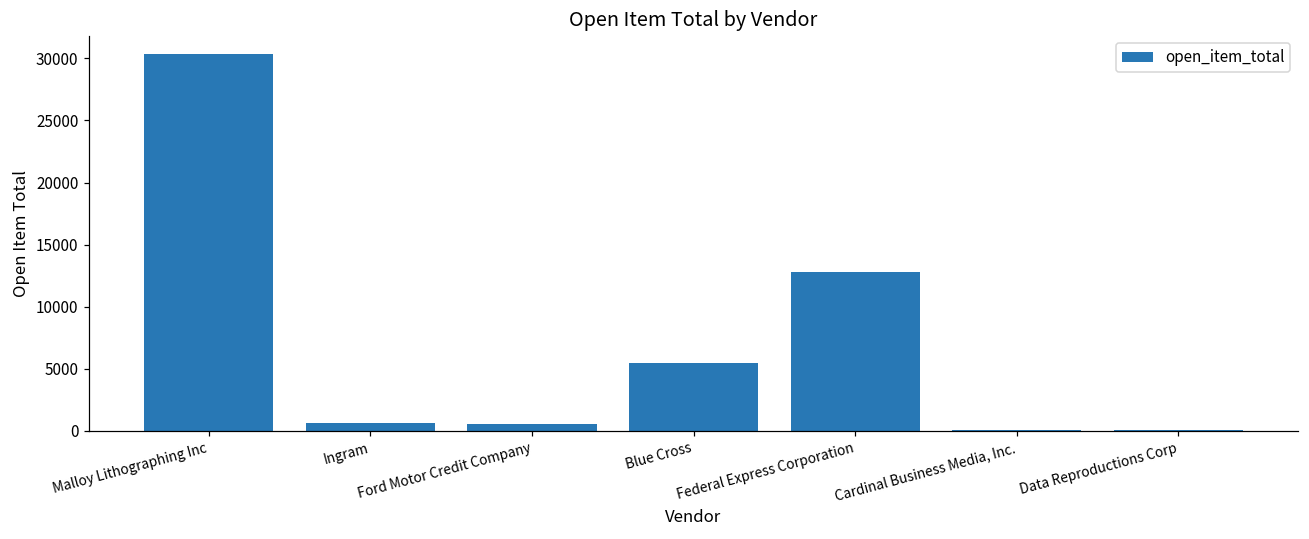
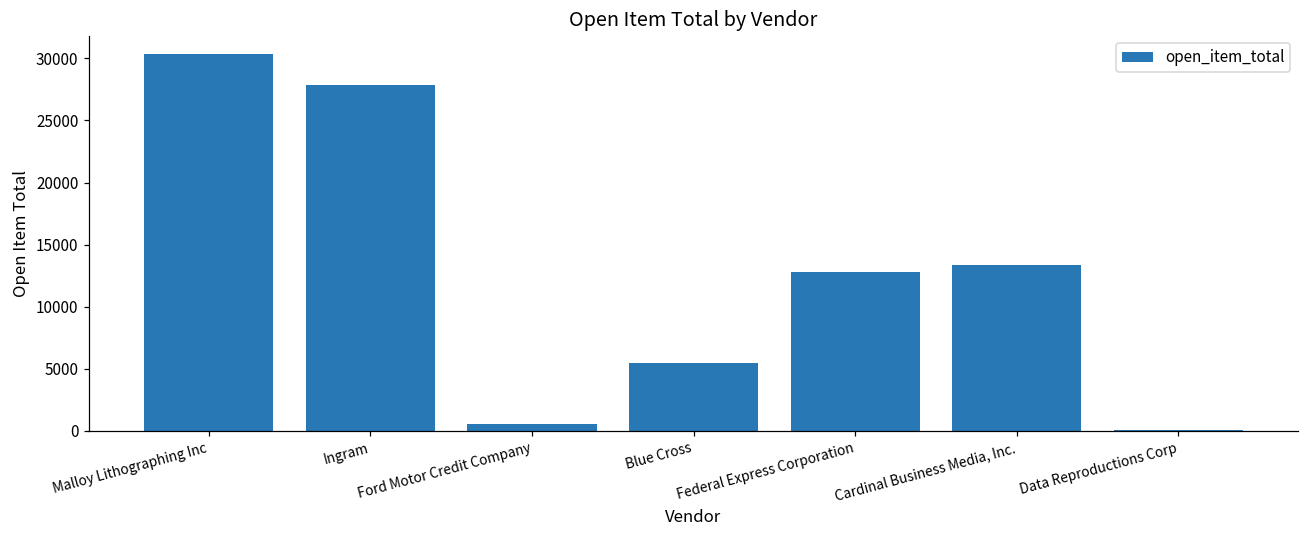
Ingram: 600 -> 27800
Cardinal Business Media, Inc.: 100 -> 13300
